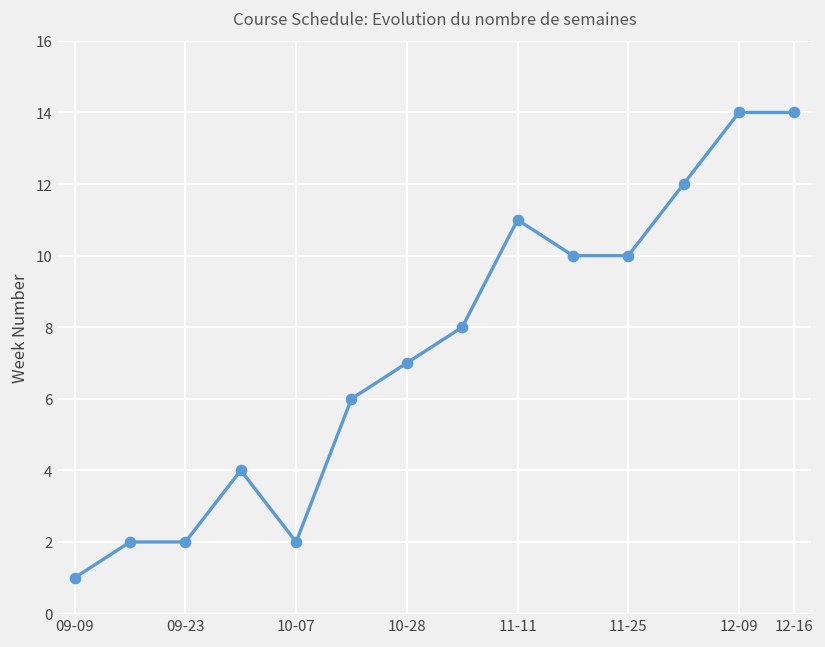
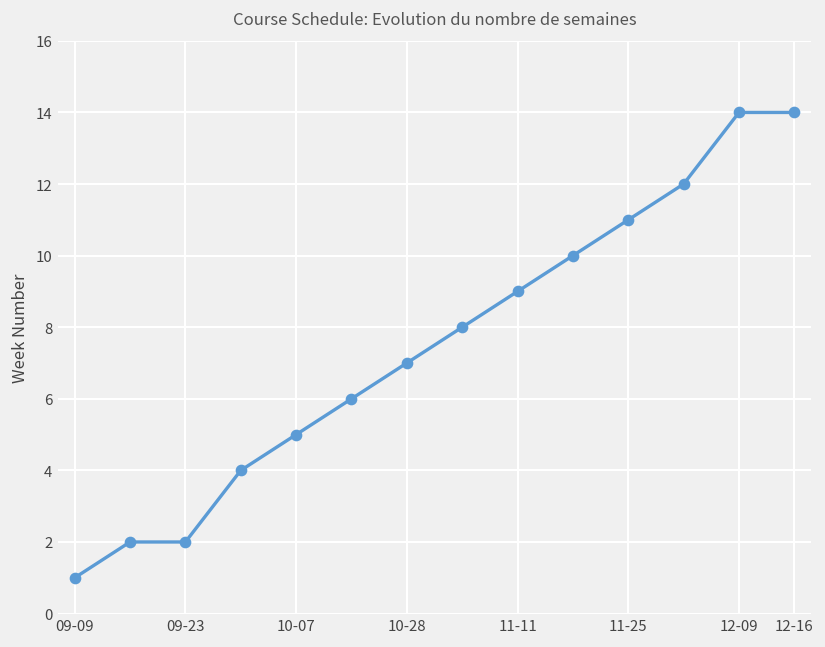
10-07: 2 -> 5
11-11: 11 -> 9
11-25: 10 -> 11
